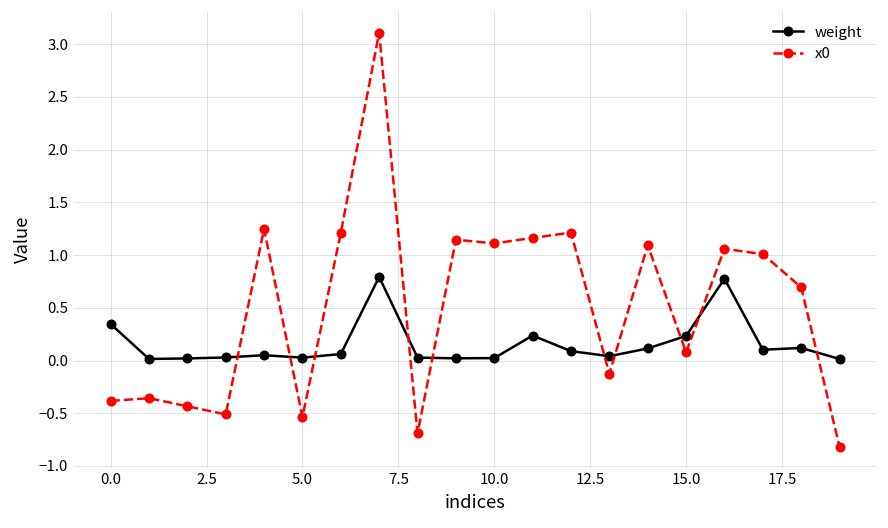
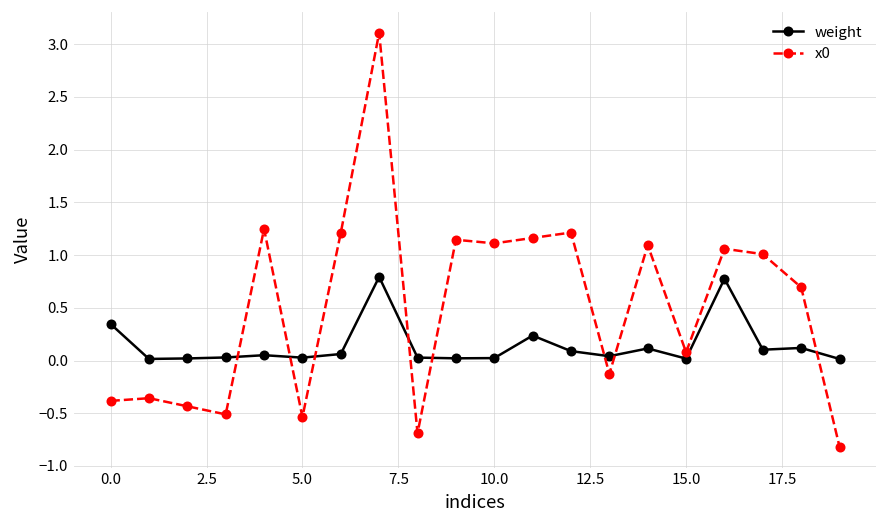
weight, 15.0: 0.2 -> 0.0
